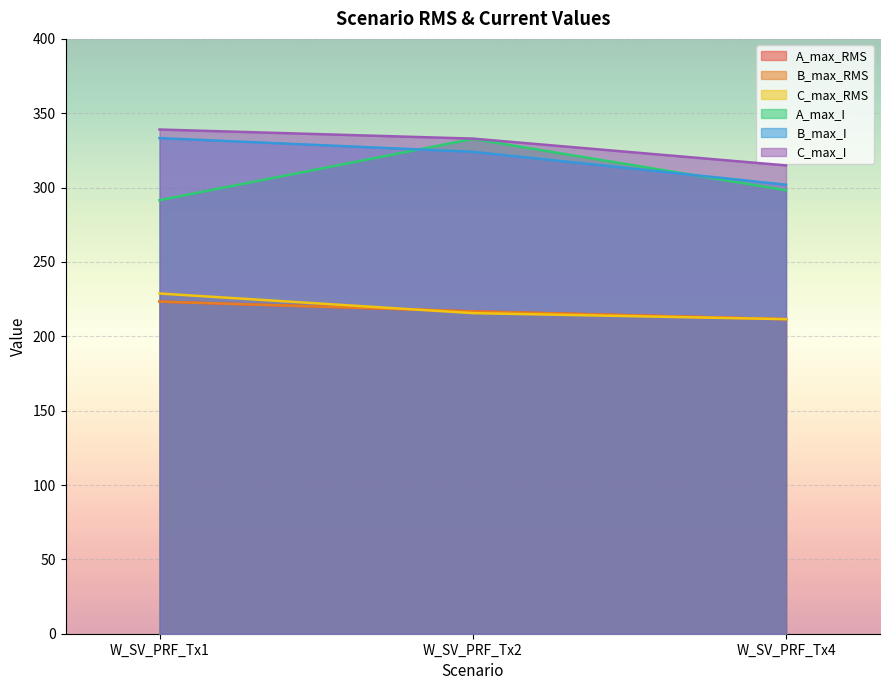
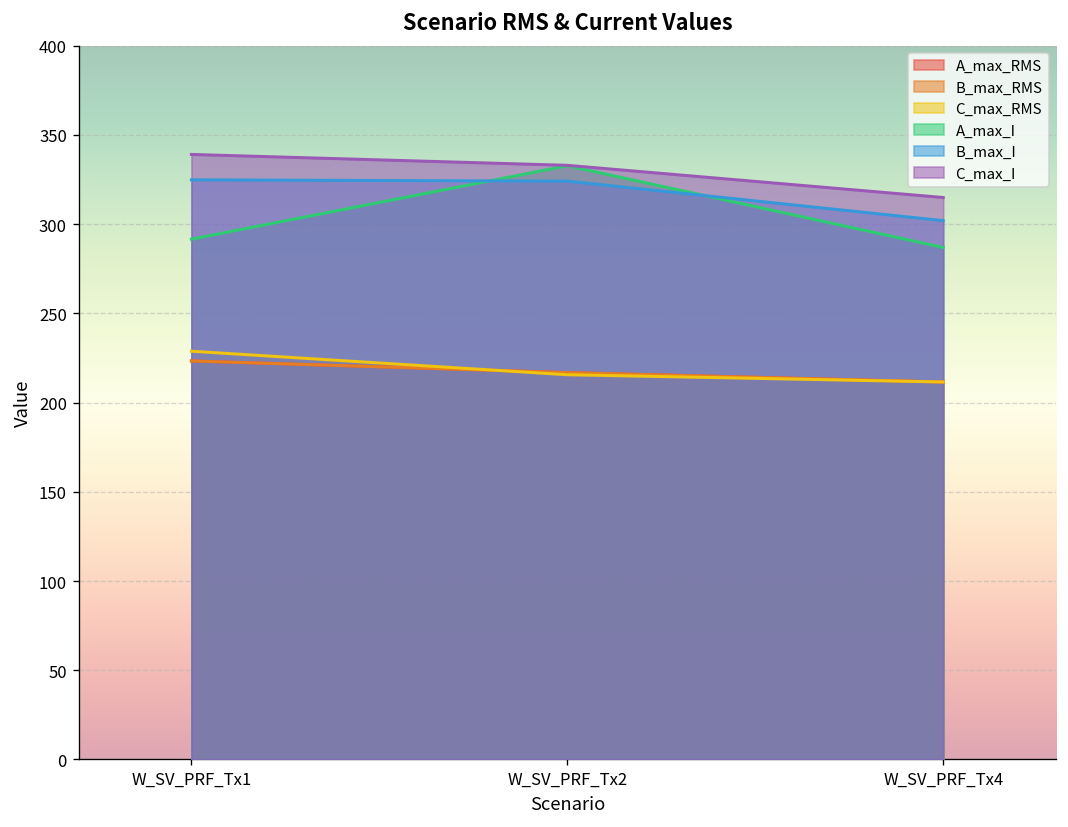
B_max_I, W_SV_PRF_Tx1: 333 -> 325
A_max_I, W_SV_PRF_Tx4: 298 -> 287
